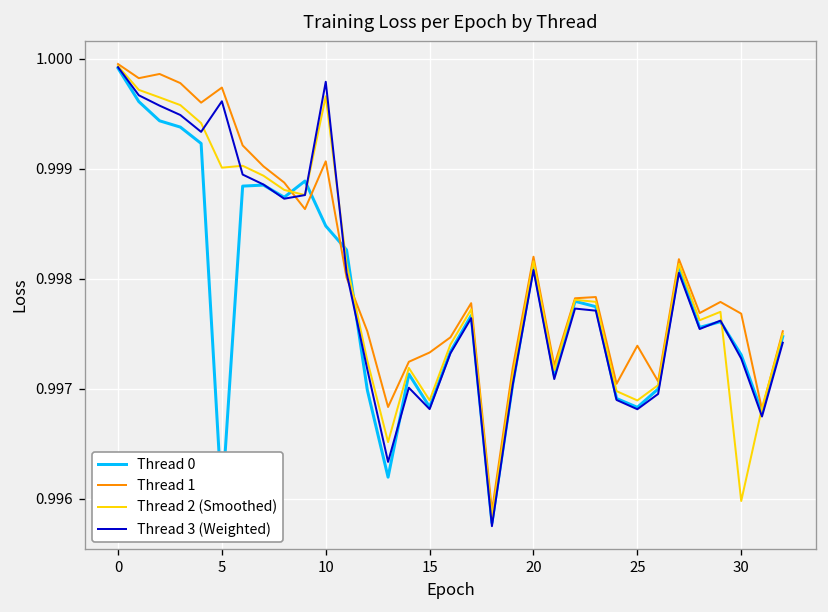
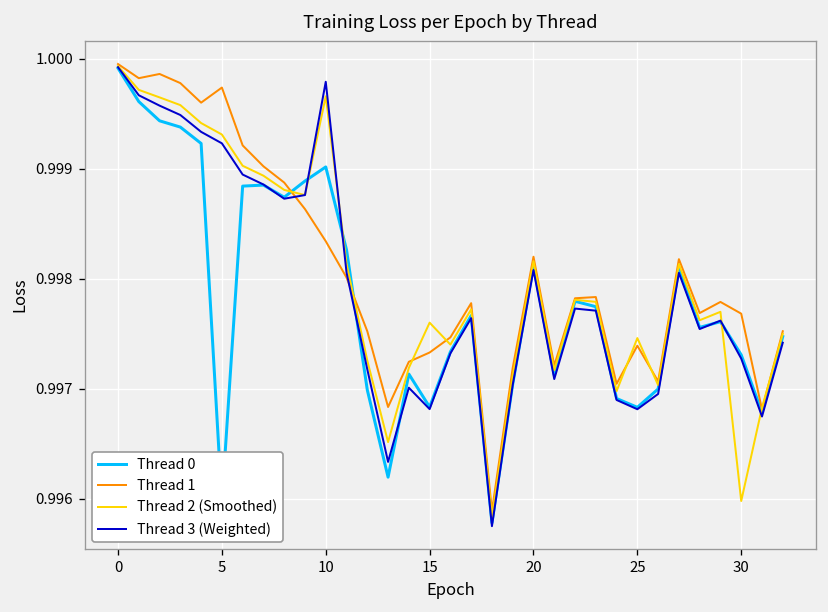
Thread 2 (Smoothed), 5: 0.9990 -> 0.9993
Thread 3 (Weighted), 5: 0.9996 -> 0.9992
Thread 0, 10: 0.9985 -> 0.9990
Thread 1, 10: 0.9991 -> 0.9983
Thread 2 (Smoothed), 15: 0.9969 -> 0.9976
Thread 2 (Smoothed), 25: 0.9969 -> 0.9975
